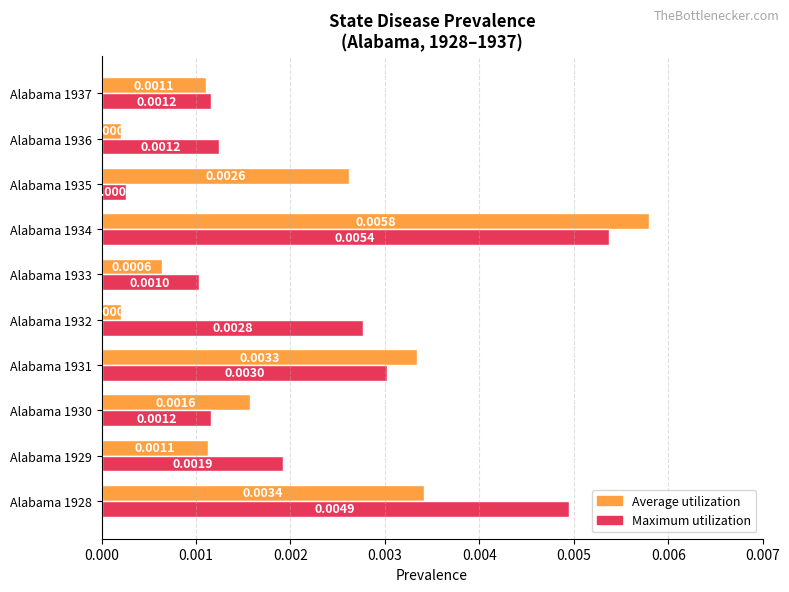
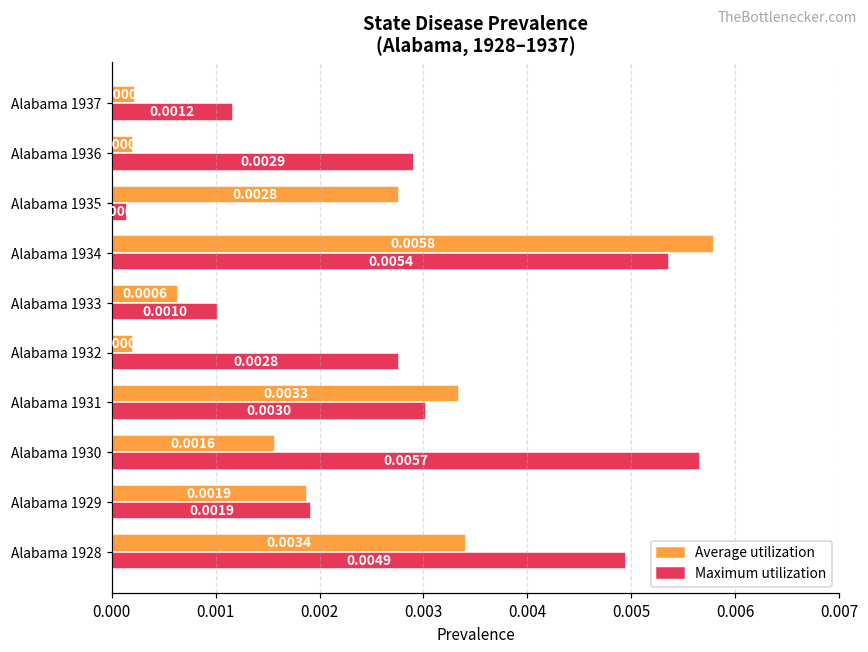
Average utilization, Alabama 1937: 0.0011 -> 0.0002
Maximum utilization, Alabama 1936: 0.0012 -> 0.0029
Average utilization, Alabama 1935: 0.0026 -> 0.0028
Maximum utilization, Alabama 1935: 0.0003 -> 0.0001
Maximum utilization, Alabama 1930: 0.0012 -> 0.0057
Average utilization, Alabama 1929: 0.0011 -> 0.0019
